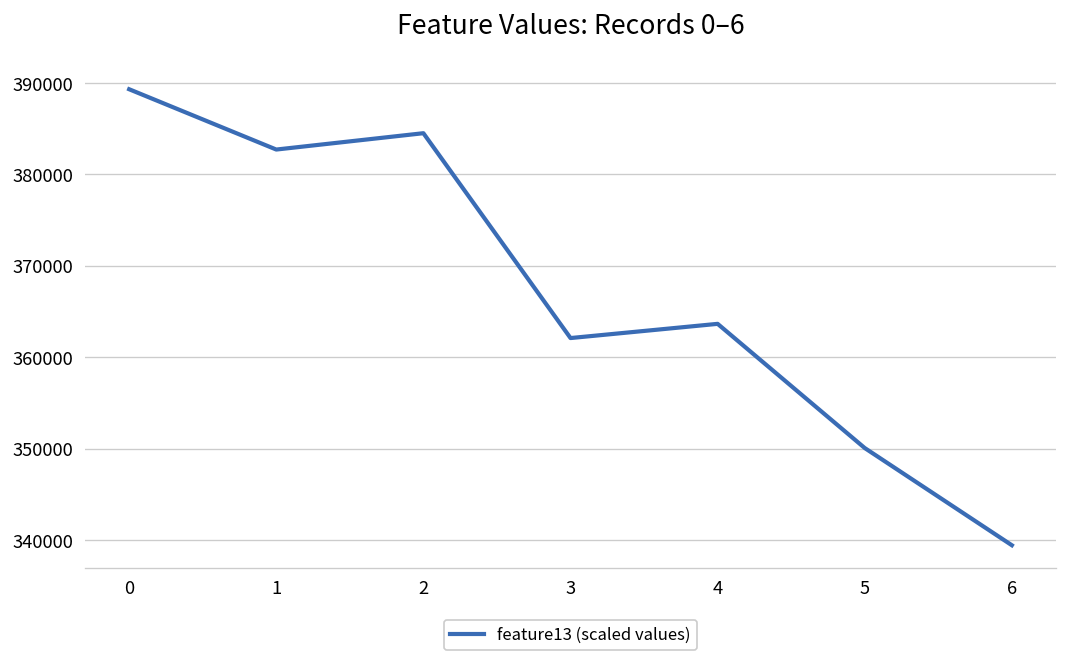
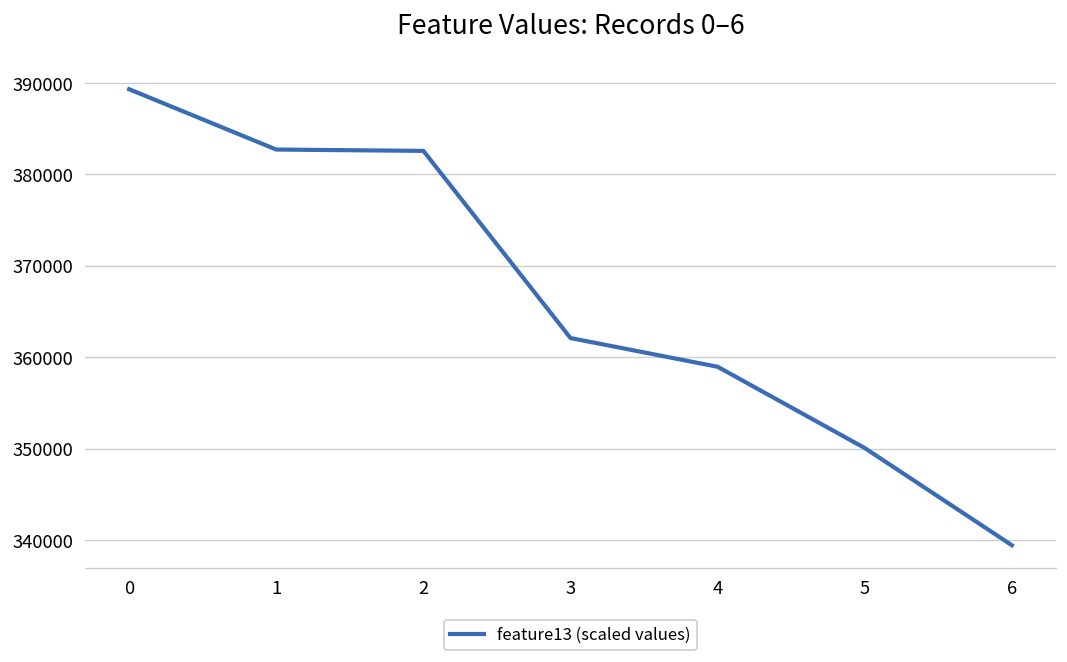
2: 385000 -> 383000
4: 364000 -> 359000
